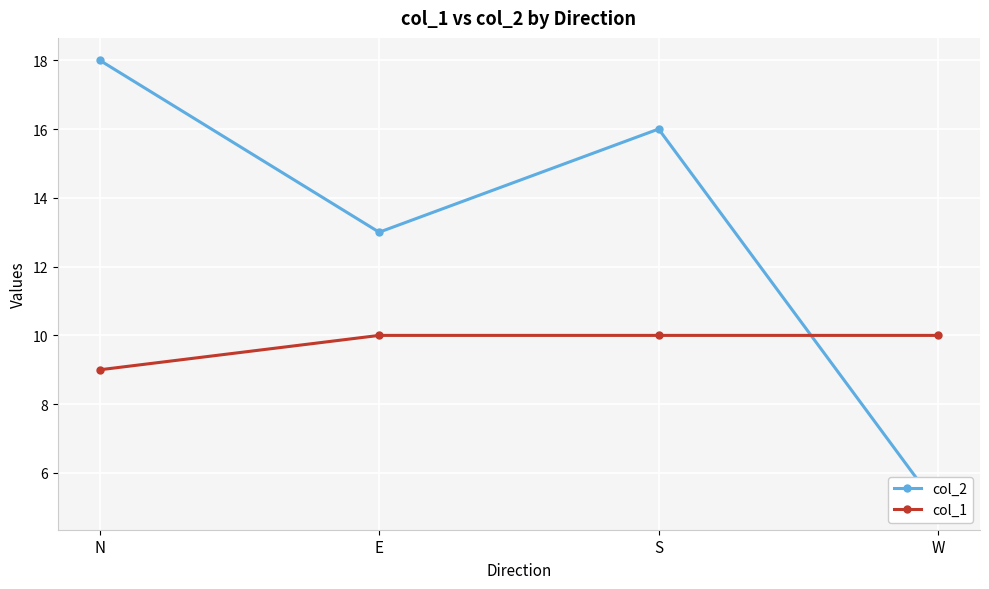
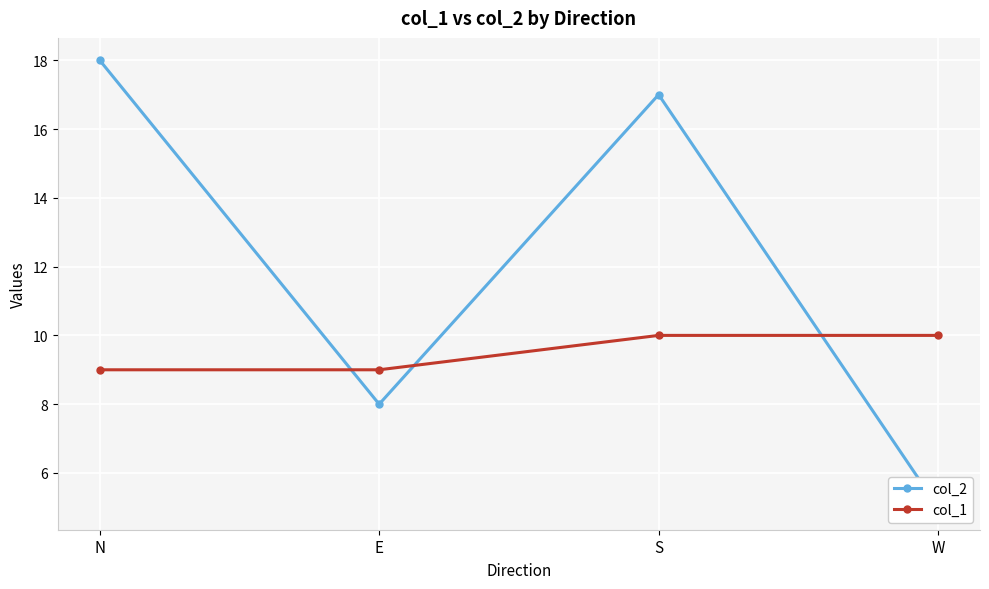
col_2, E: 13 -> 8
col_1, E: 10 -> 9
col_2, S: 16 -> 17
